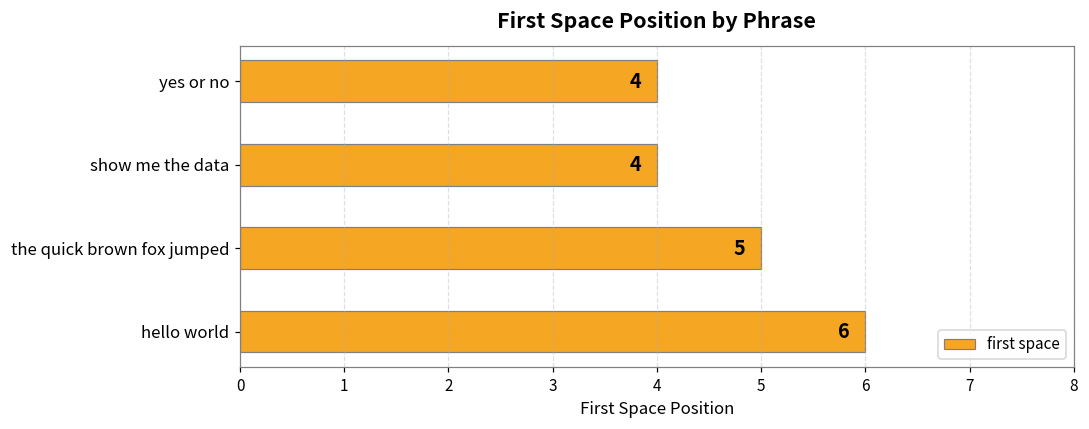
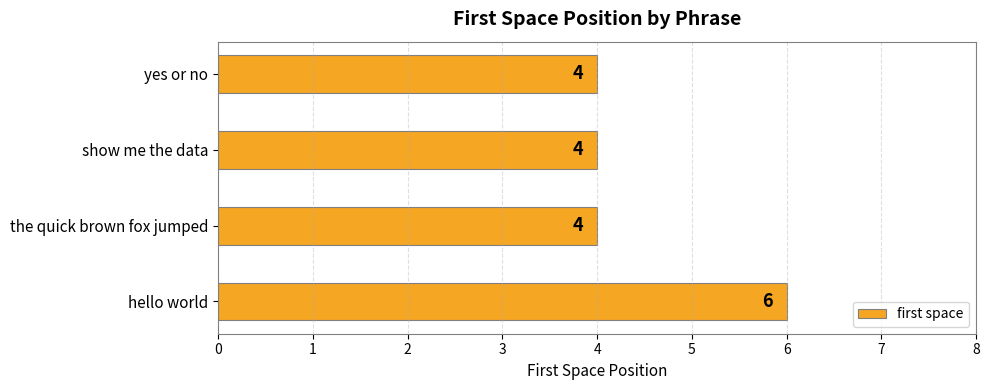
the quick brown fox jumped: 5 -> 4
